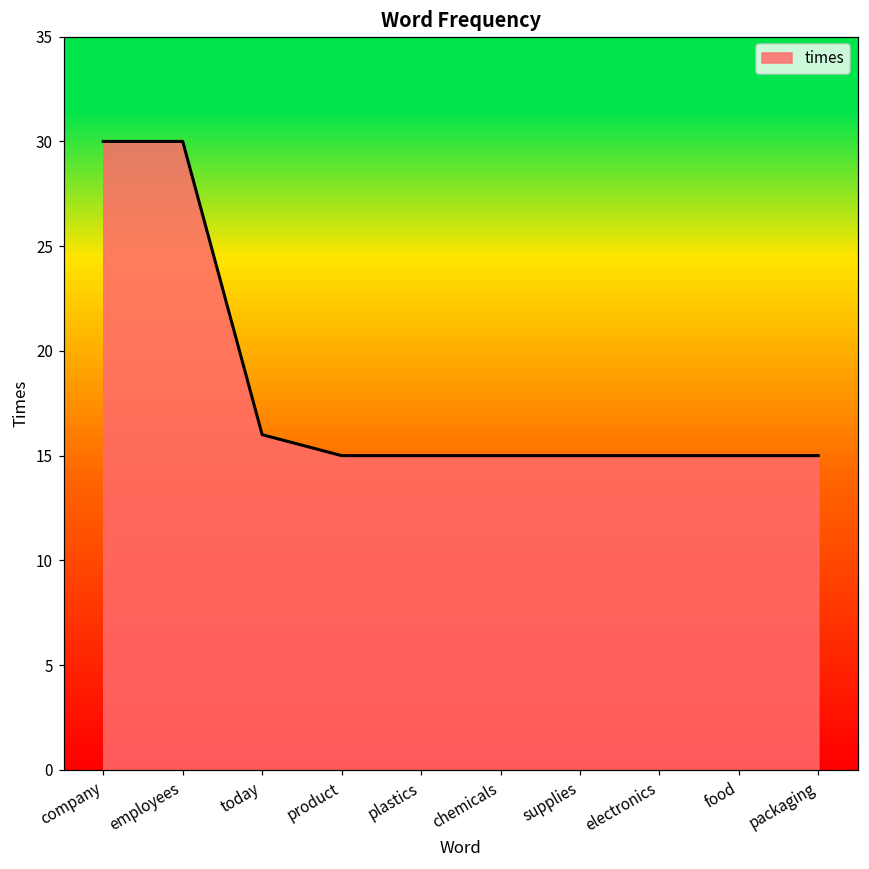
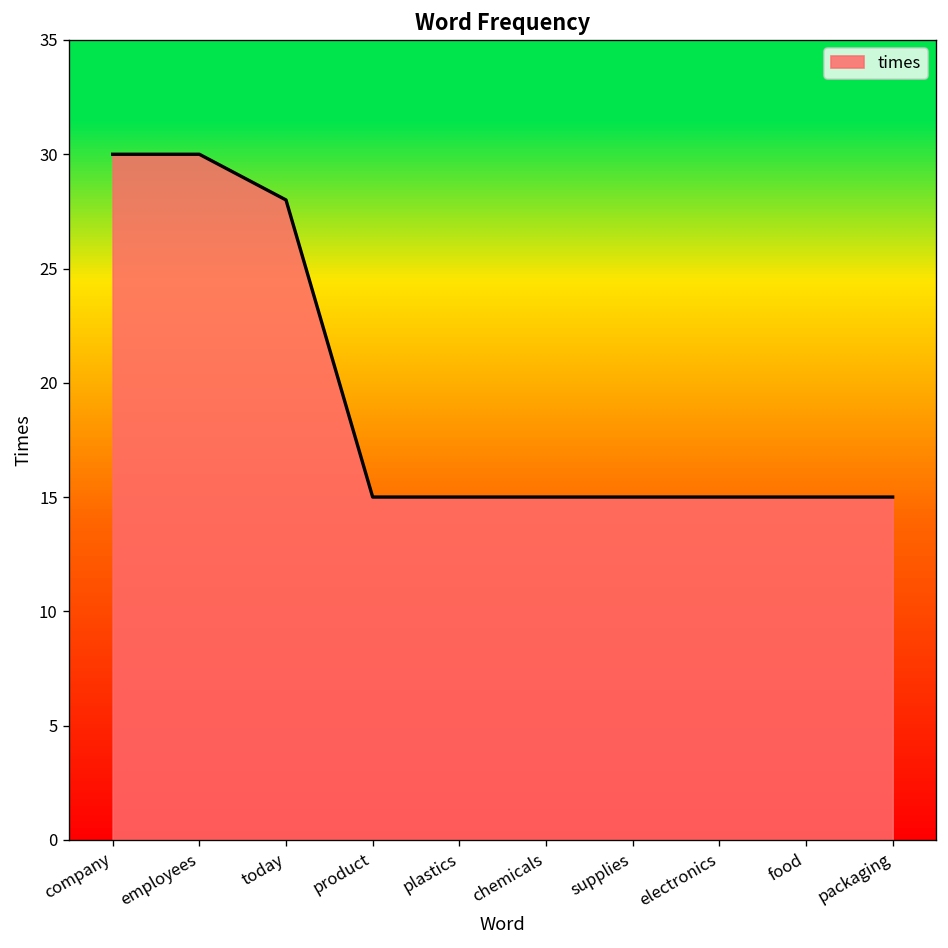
today: 16 -> 28
